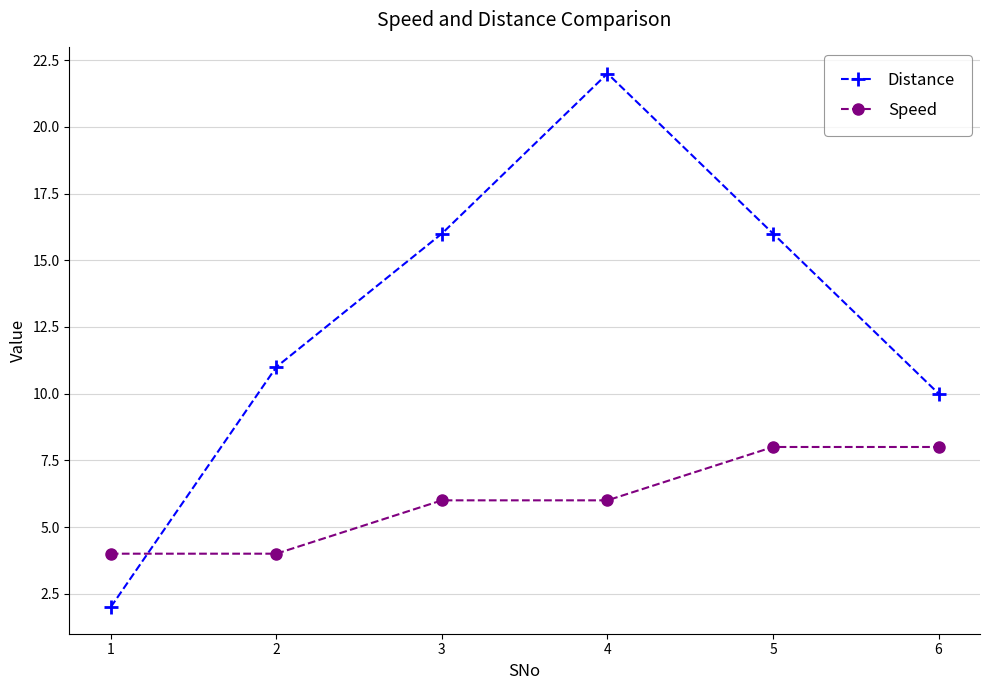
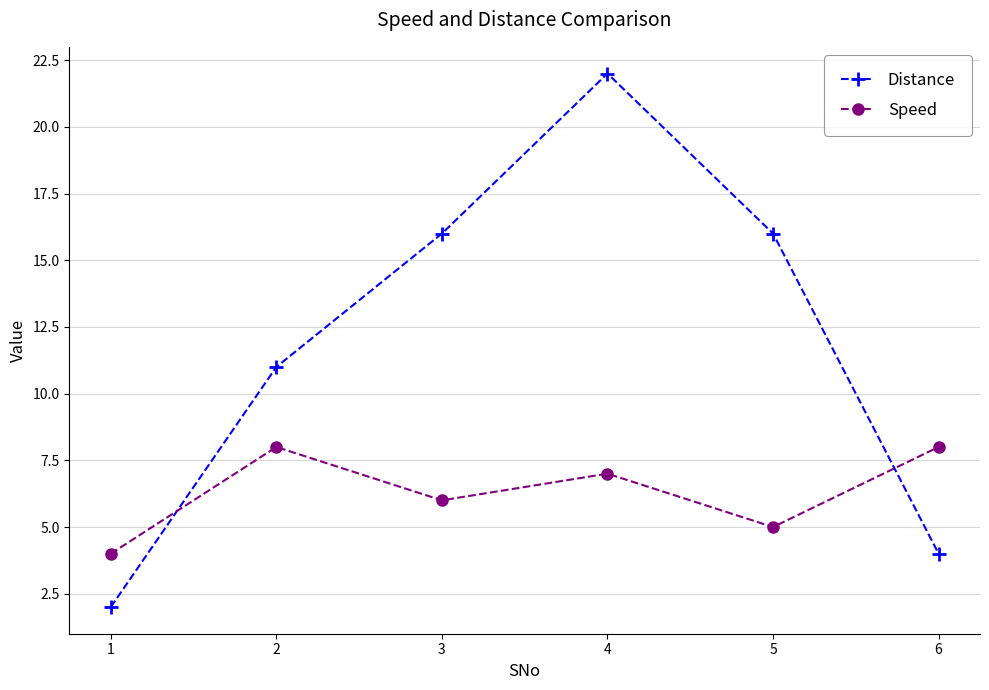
Speed, 2: 4 -> 8
Speed, 4: 6 -> 7
Speed, 5: 8 -> 5
Distance, 6: 10 -> 4
